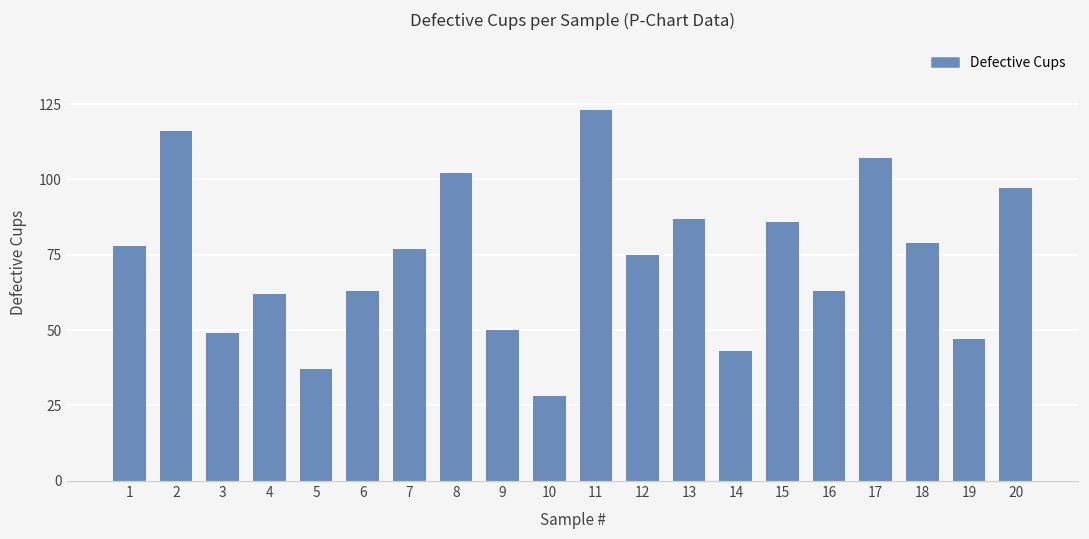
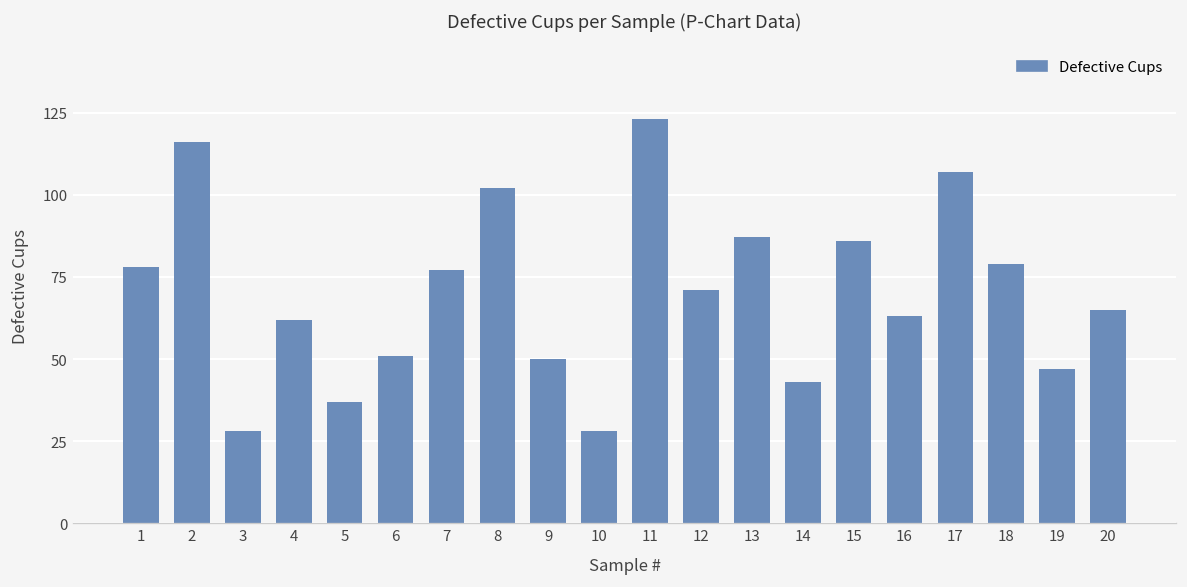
3: 49 -> 28
6: 63 -> 51
12: 75 -> 71
20: 97 -> 65
